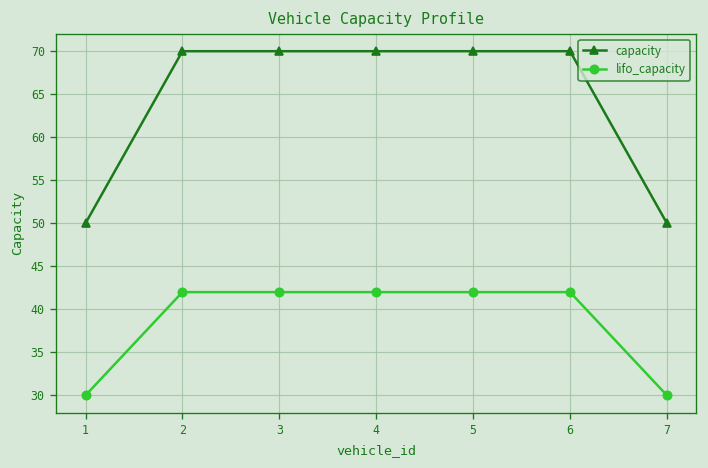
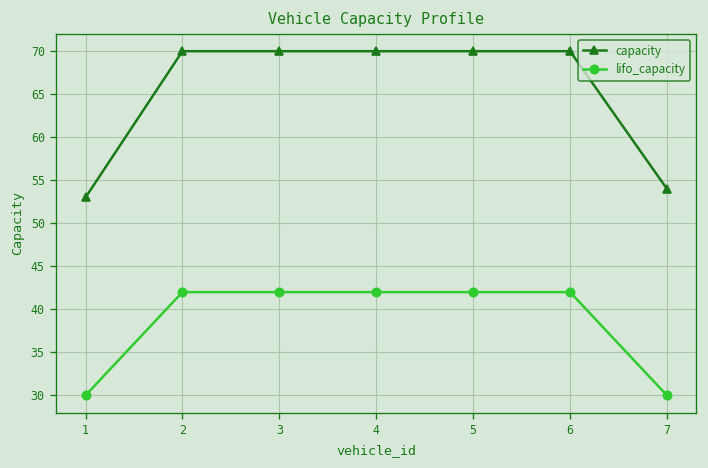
capacity, 1: 50 -> 53
capacity, 7: 50 -> 54
